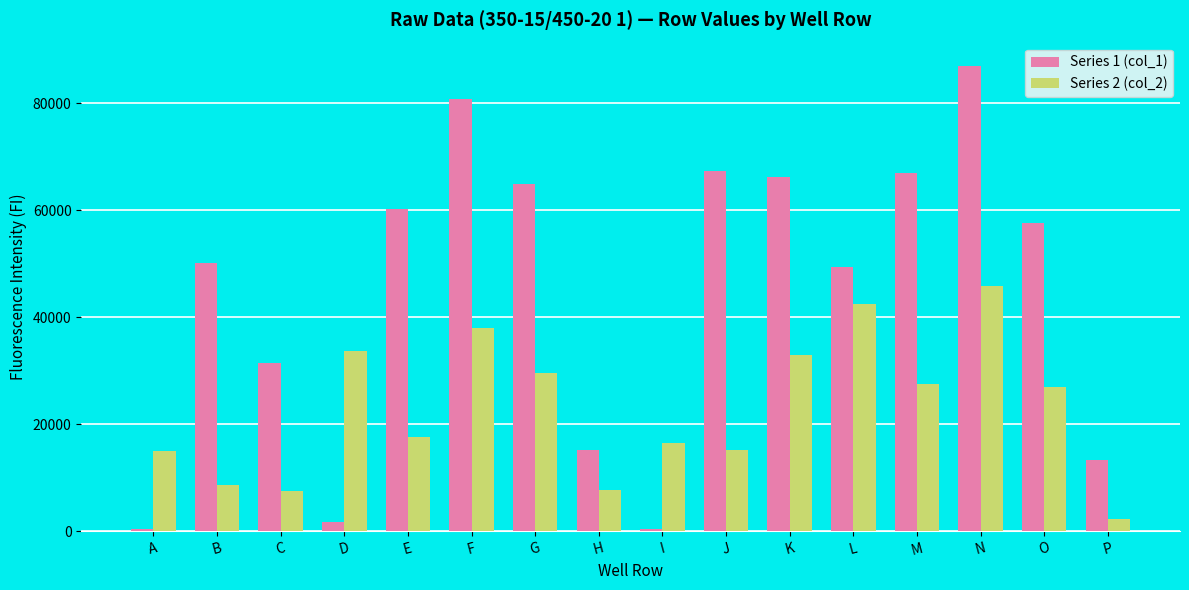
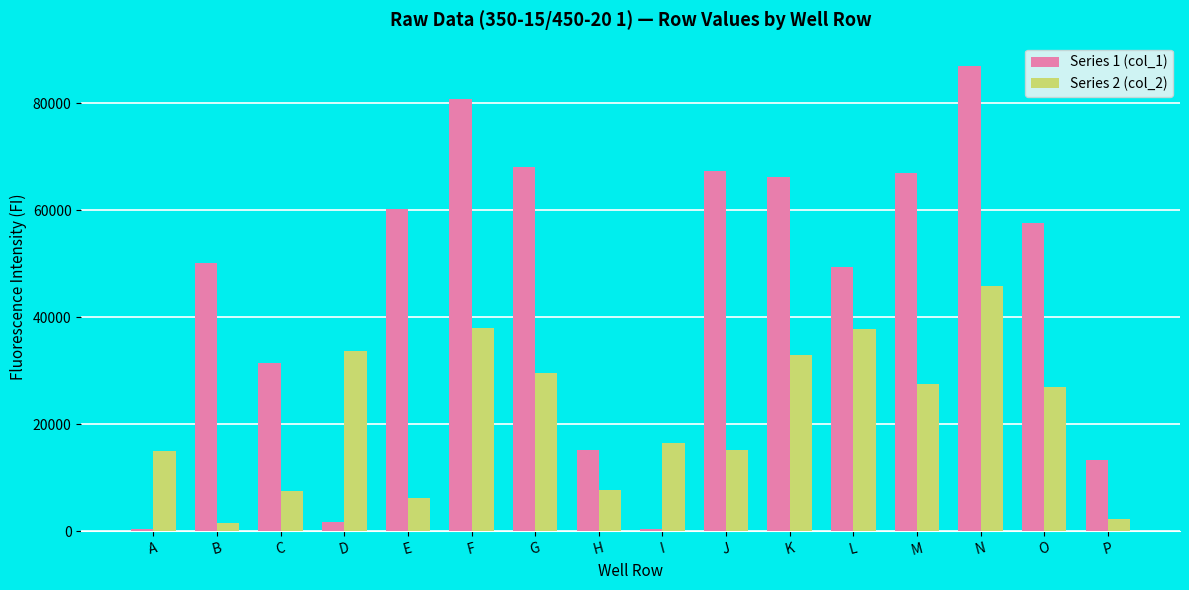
Series 2 (col_2), B: 9000 -> 2000
Series 2 (col_2), E: 18000 -> 6000
Series 1 (col_1), G: 65000 -> 68000
Series 2 (col_2), L: 43000 -> 38000
